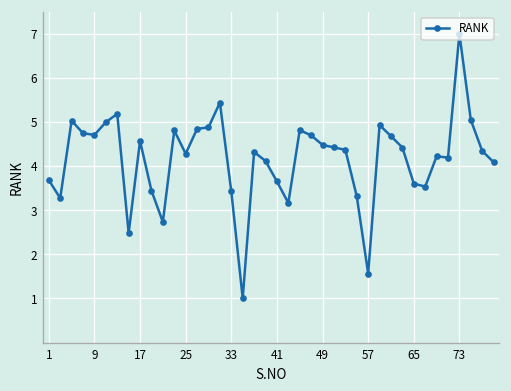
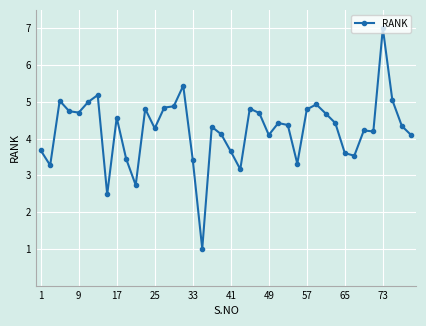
49: 4.5 -> 4.1
57: 1.6 -> 4.8
